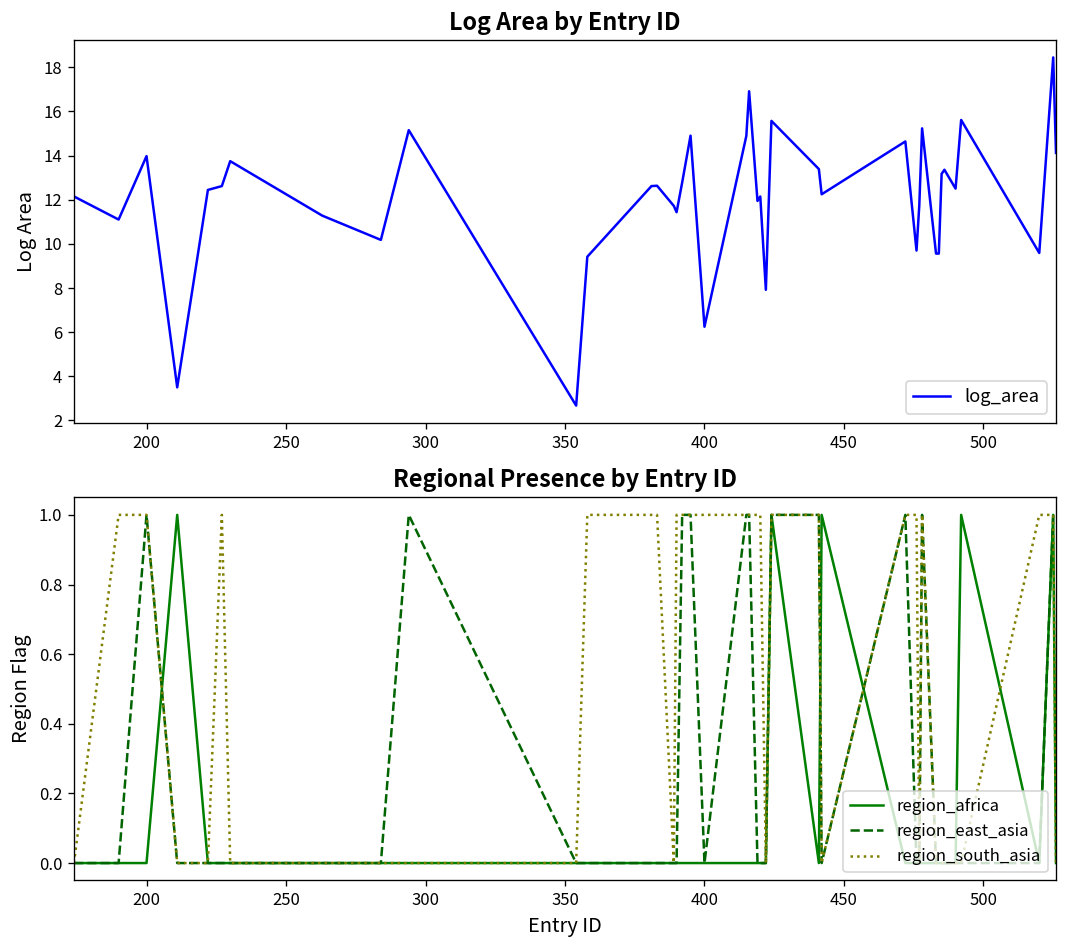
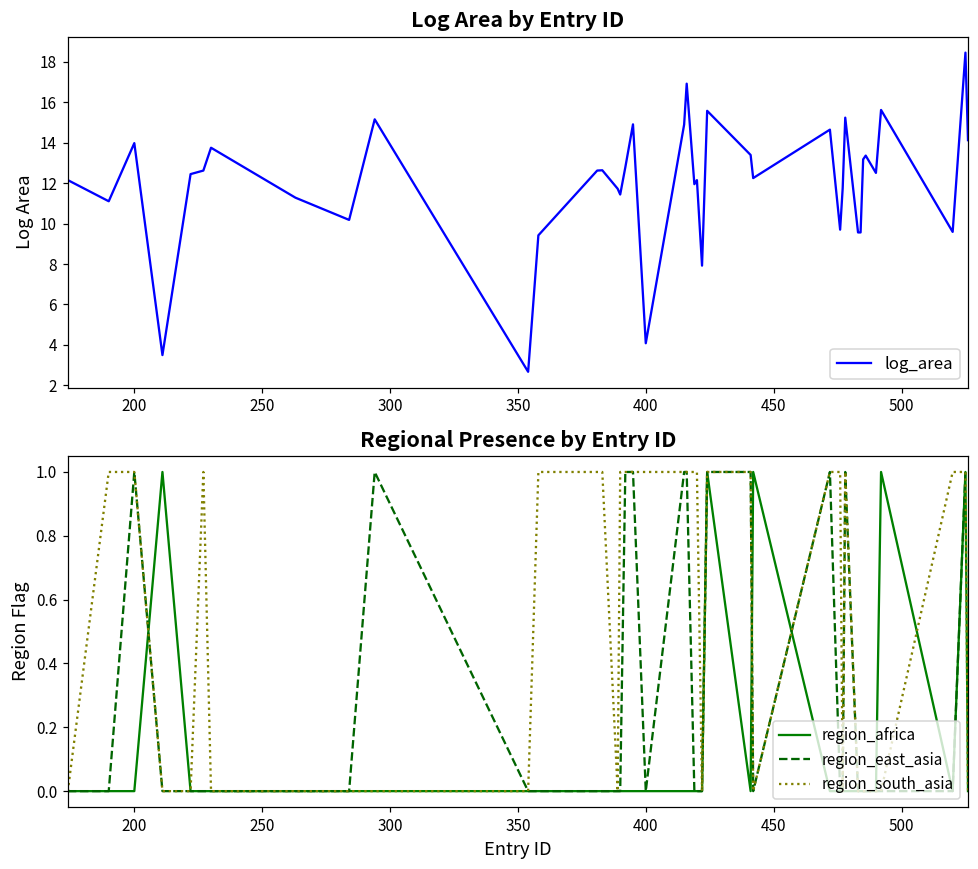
Log Area by Entry ID, 400: 6.2 -> 4.1
